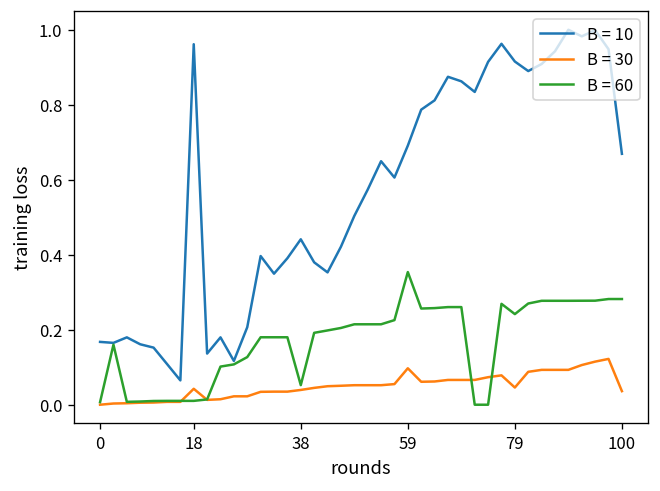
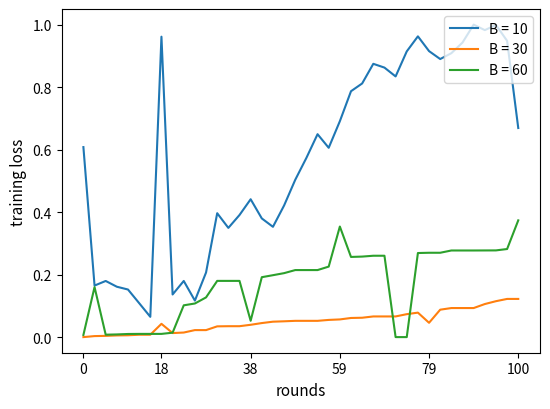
B = 10, 0: 0.17 -> 0.61
B = 30, 59: 0.10 -> 0.06
B = 60, 79: 0.24 -> 0.27
B = 30, 100: 0.04 -> 0.12
B = 60, 100: 0.28 -> 0.37
